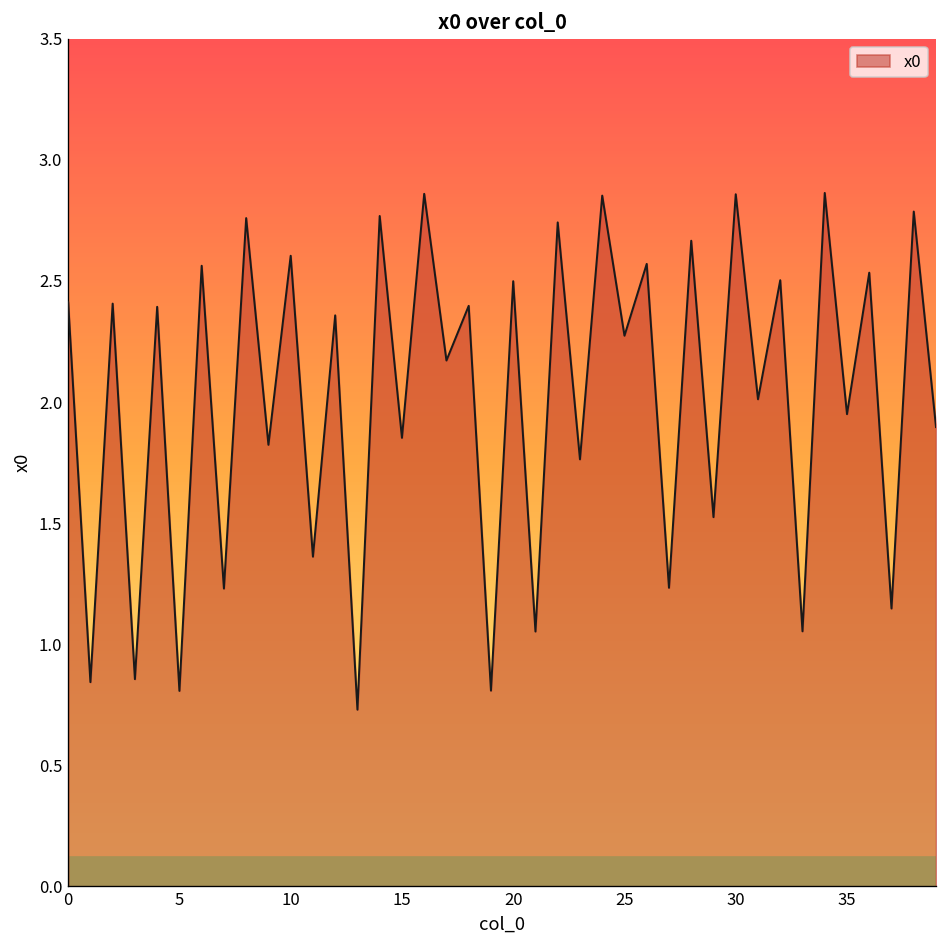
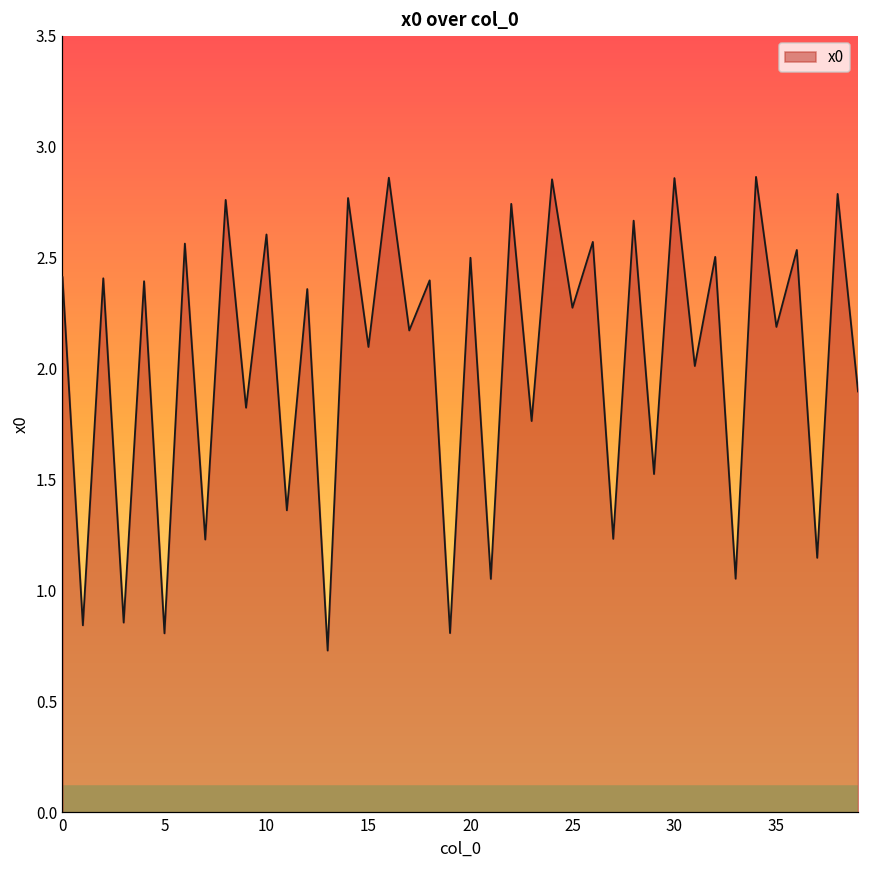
15: 1.85 -> 2.10
35: 1.95 -> 2.19
